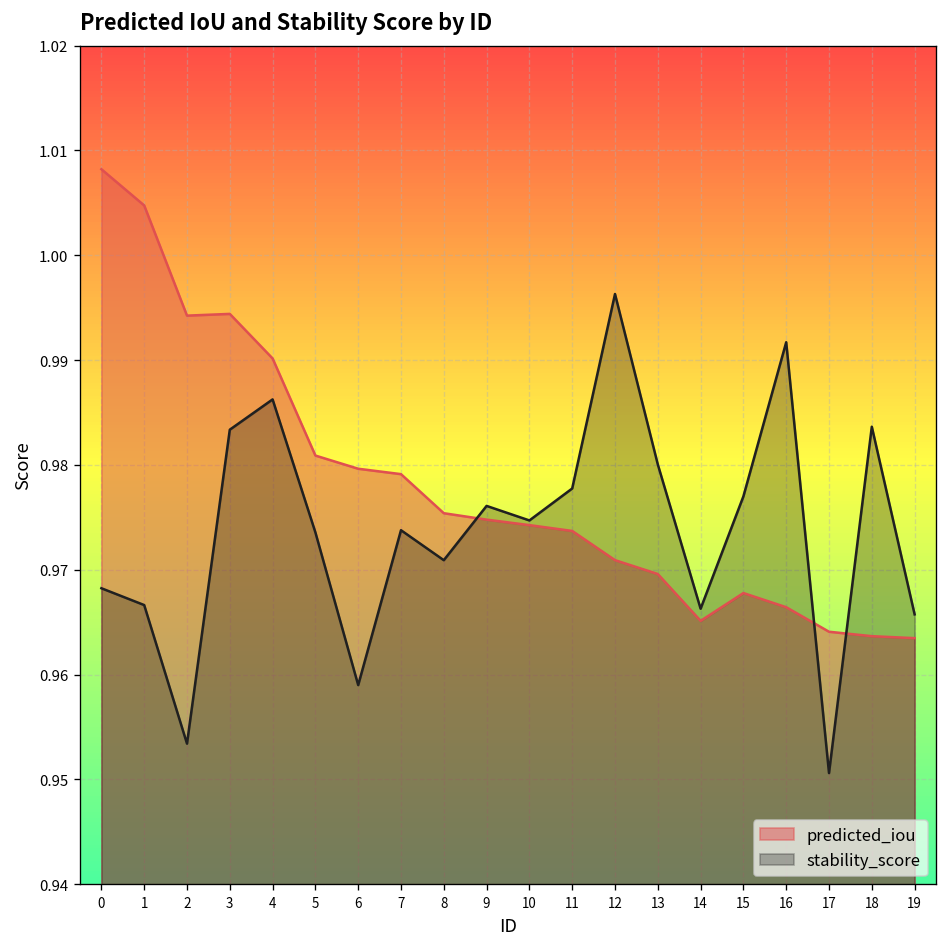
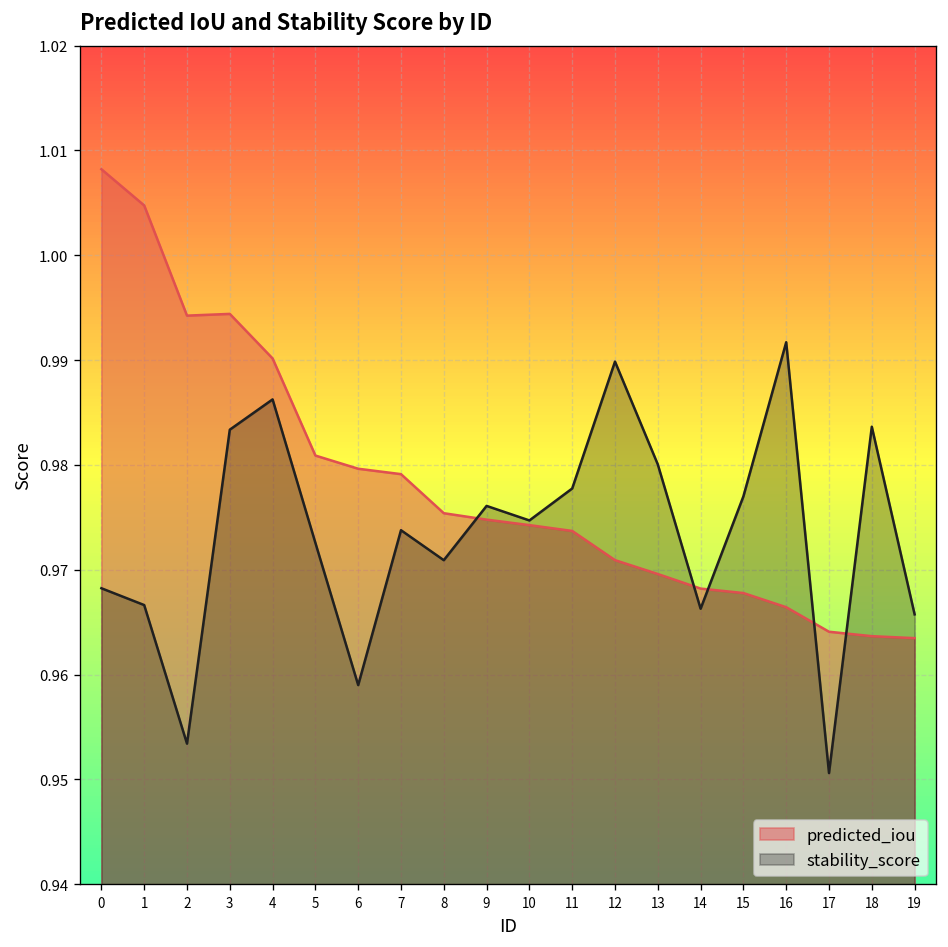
stability_score, 5: 0.974 -> 0.973
stability_score, 12: 0.996 -> 0.990
predicted_iou, 14: 0.965 -> 0.968
